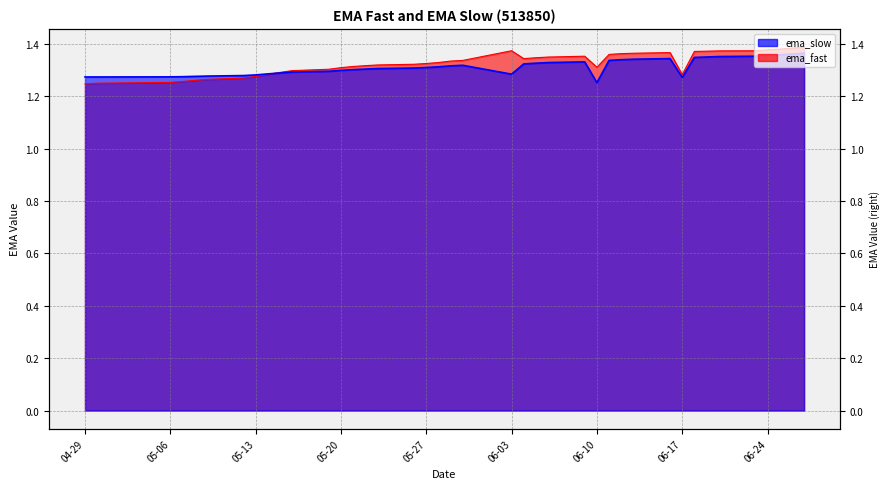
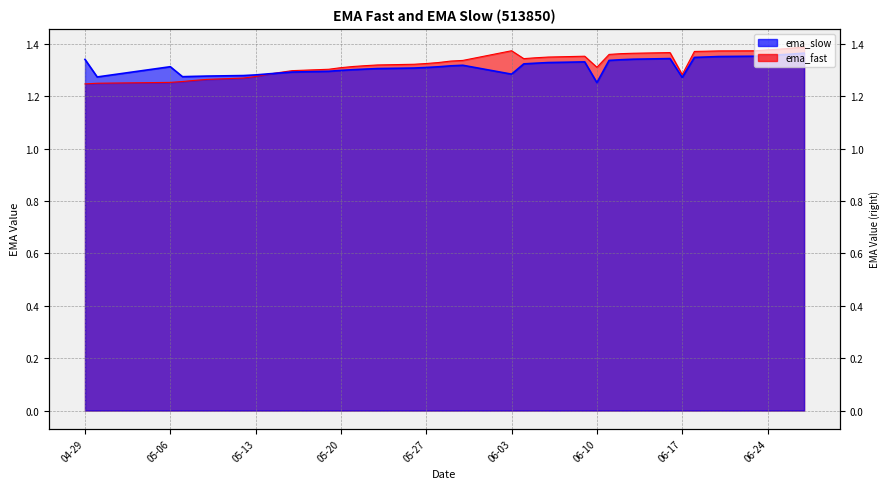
ema_slow, 04-29: 1.27 -> 1.34
ema_slow, 05-06: 1.27 -> 1.31
